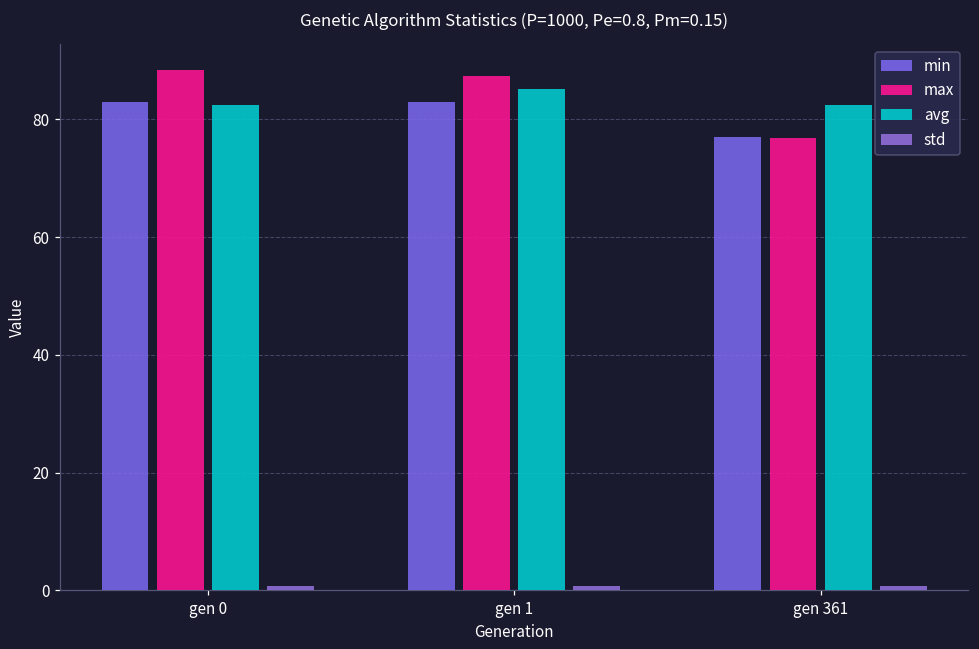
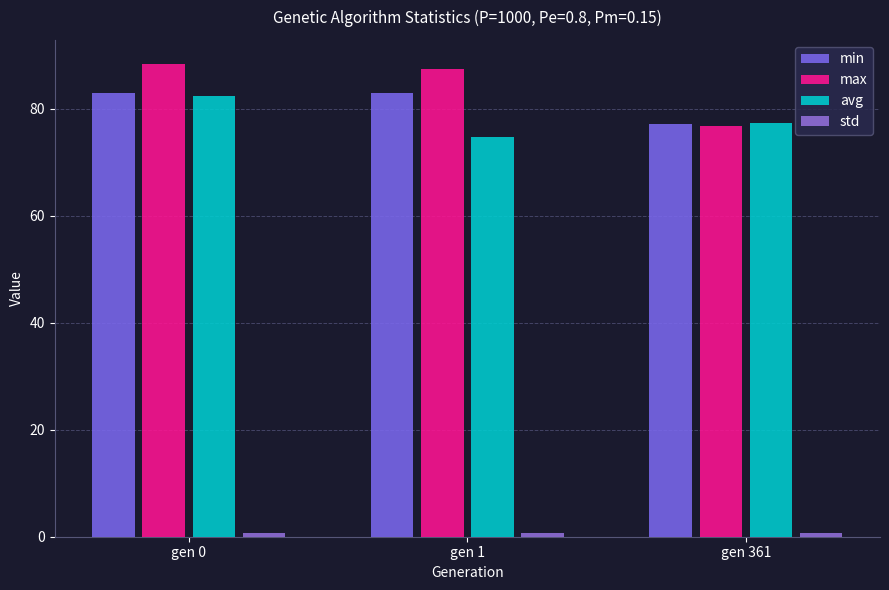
avg, gen 1: 85 -> 75
avg, gen 361: 83 -> 77
